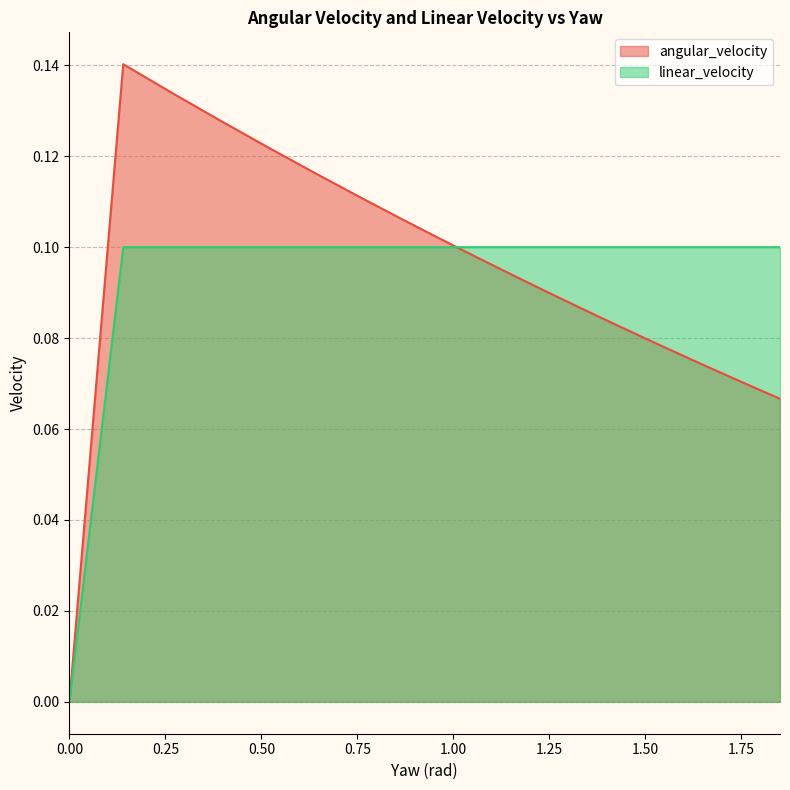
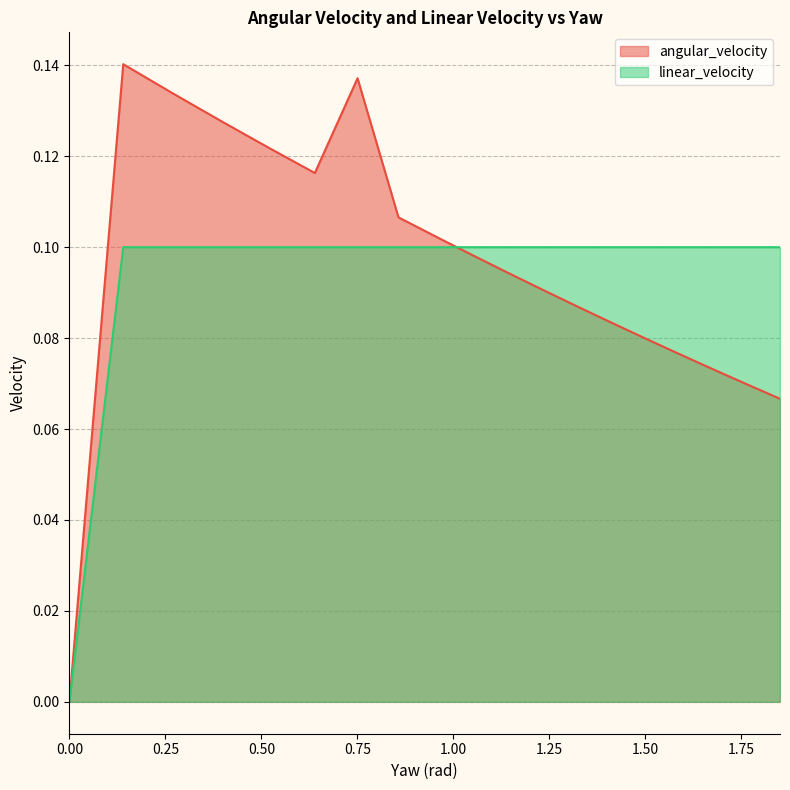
angular_velocity, 0.75: 0.111 -> 0.137
